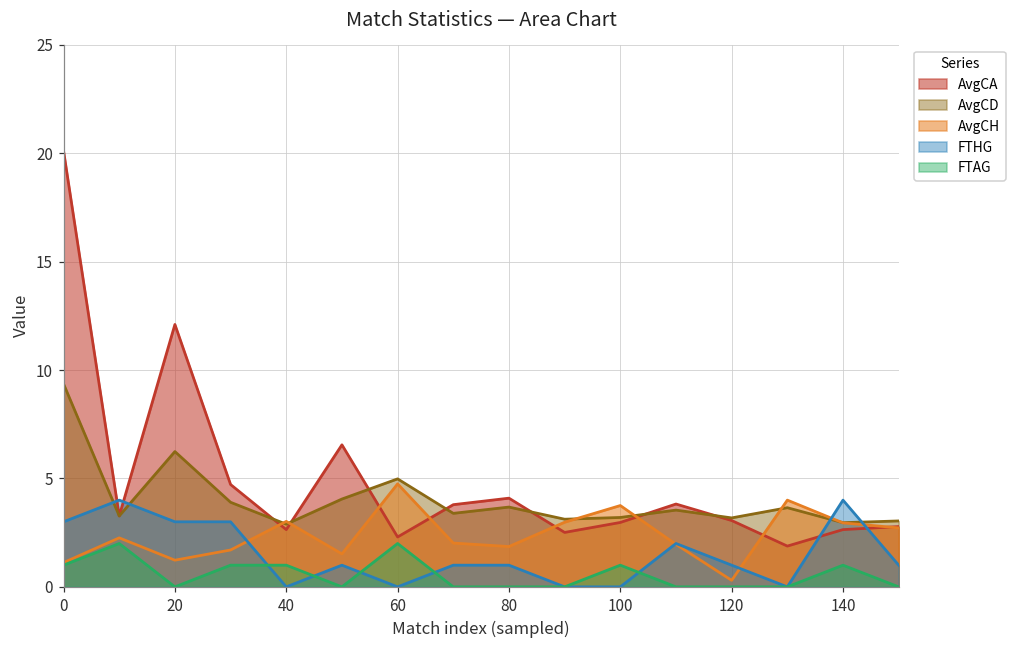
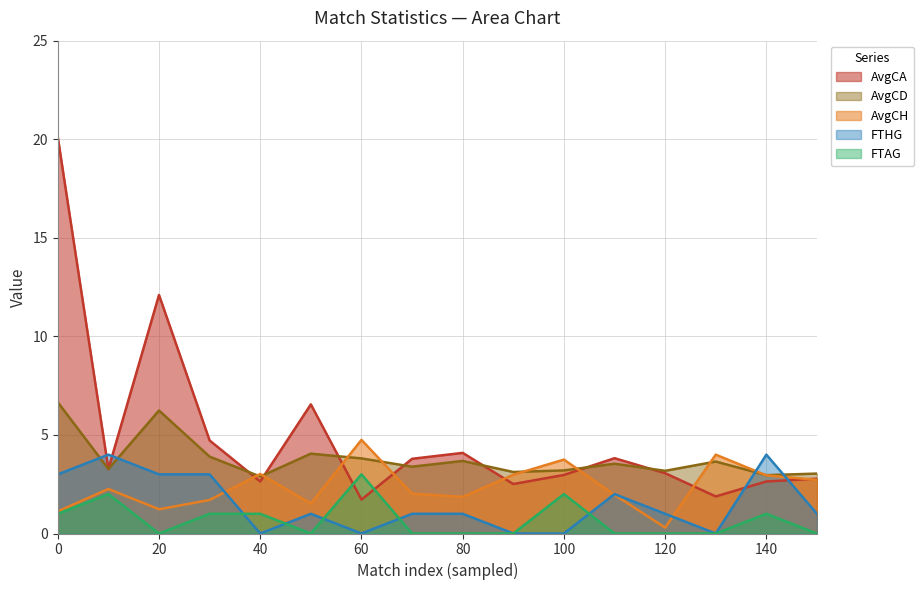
AvgCD, 0: 9.4 -> 6.7
AvgCA, 60: 2.3 -> 1.7
AvgCD, 60: 5.0 -> 3.8
FTAG, 60: 2 -> 3
FTAG, 100: 1 -> 2
